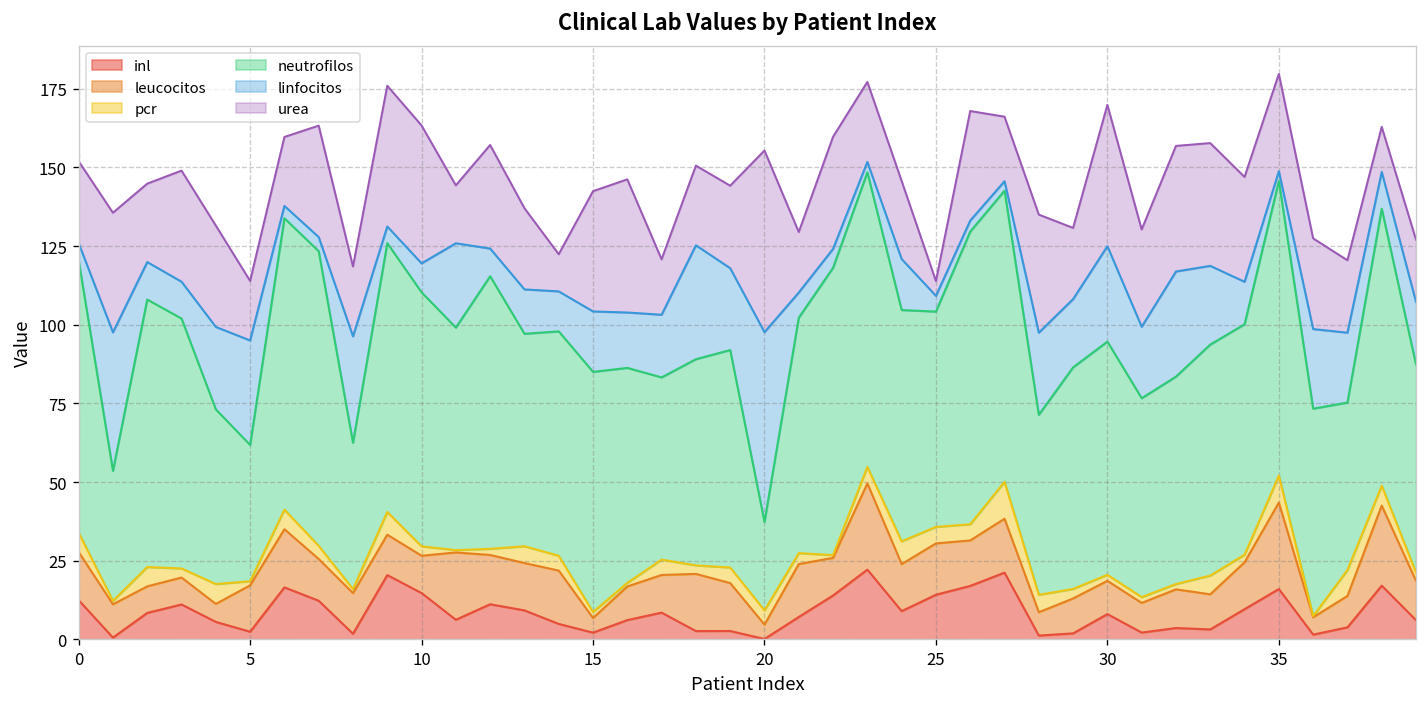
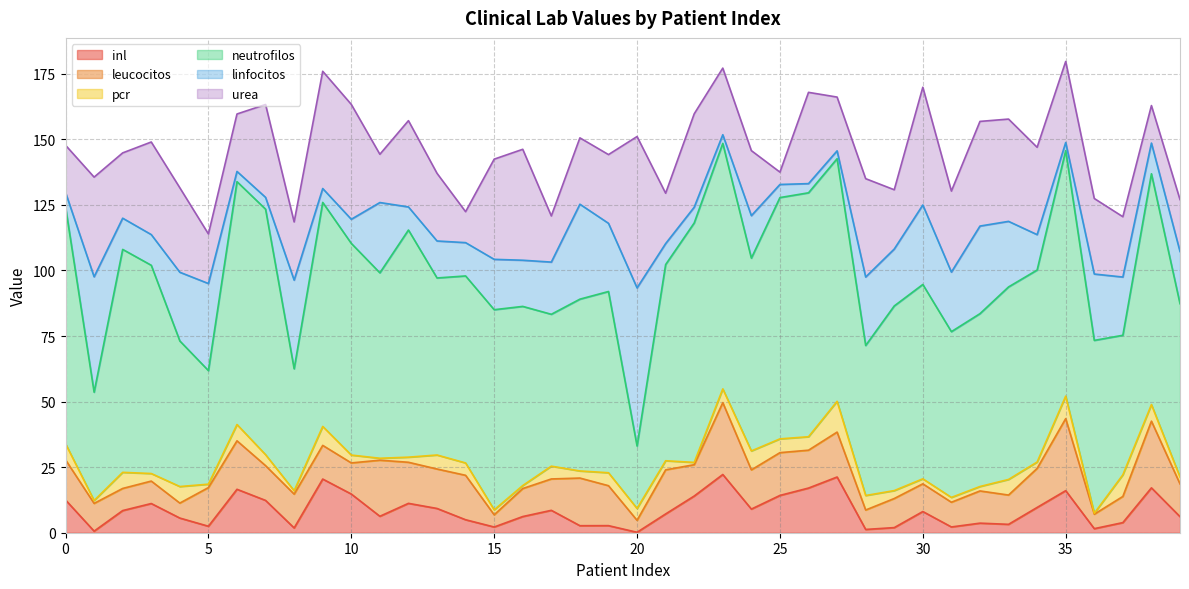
neutrofilos, 0: 87 -> 90
urea, 0: 26 -> 18
neutrofilos, 20: 28 -> 24
neutrofilos, 25: 68 -> 92
